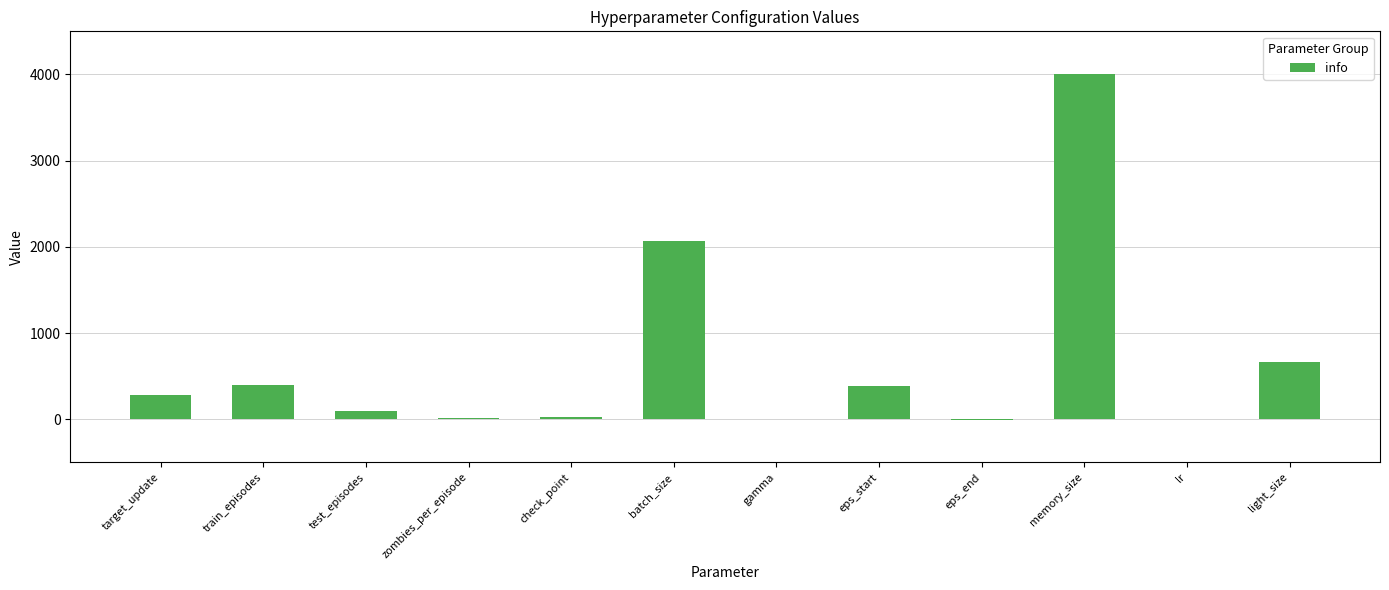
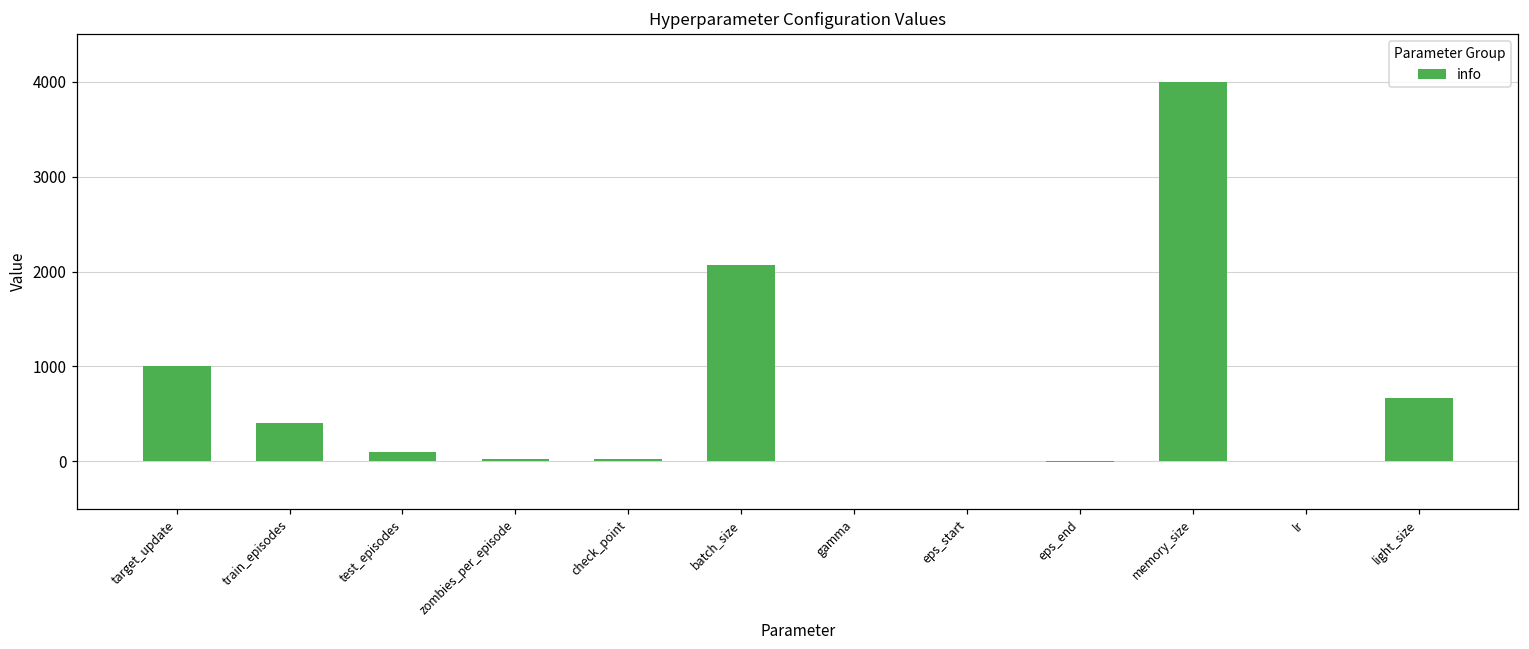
target_update: 300 -> 1000
eps_start: 400 -> 0
